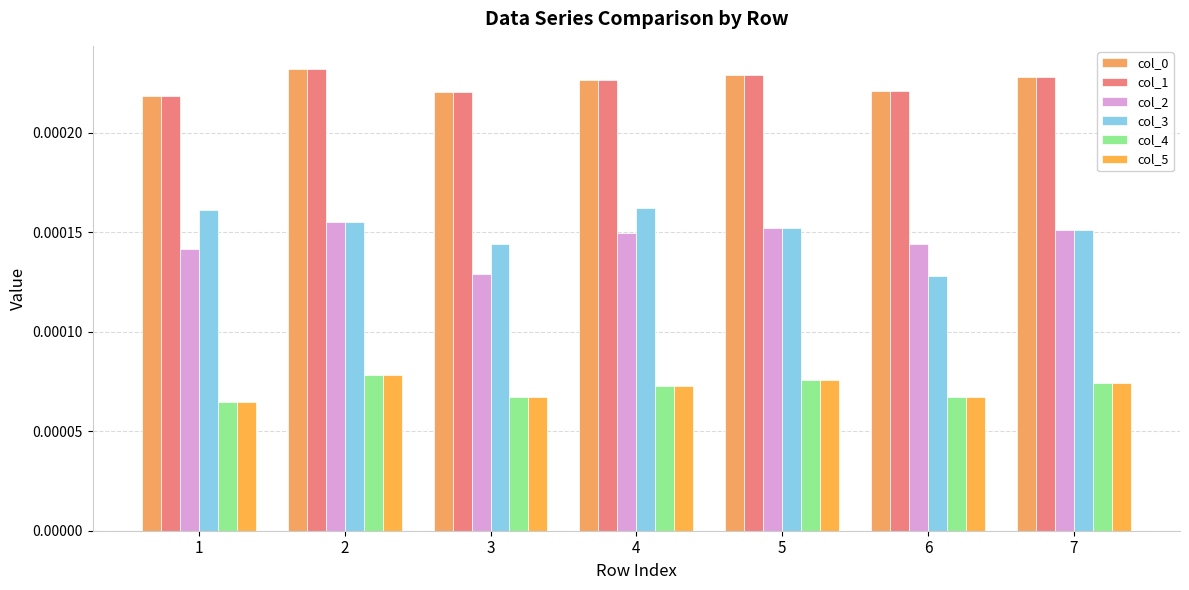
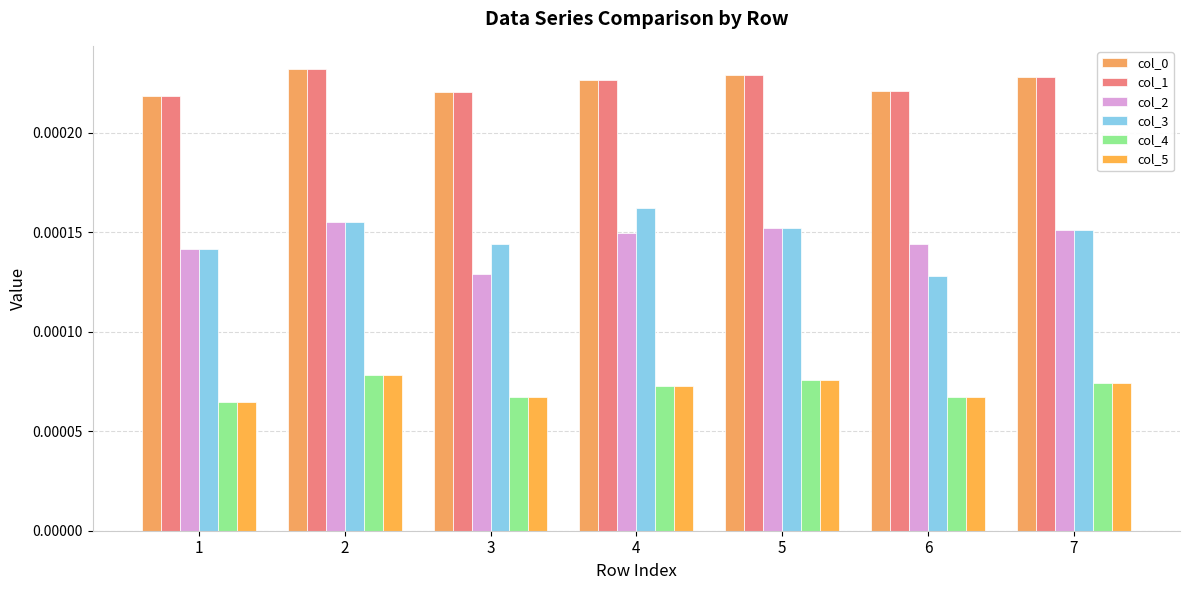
col_3, 1: 0.000161 -> 0.000142
